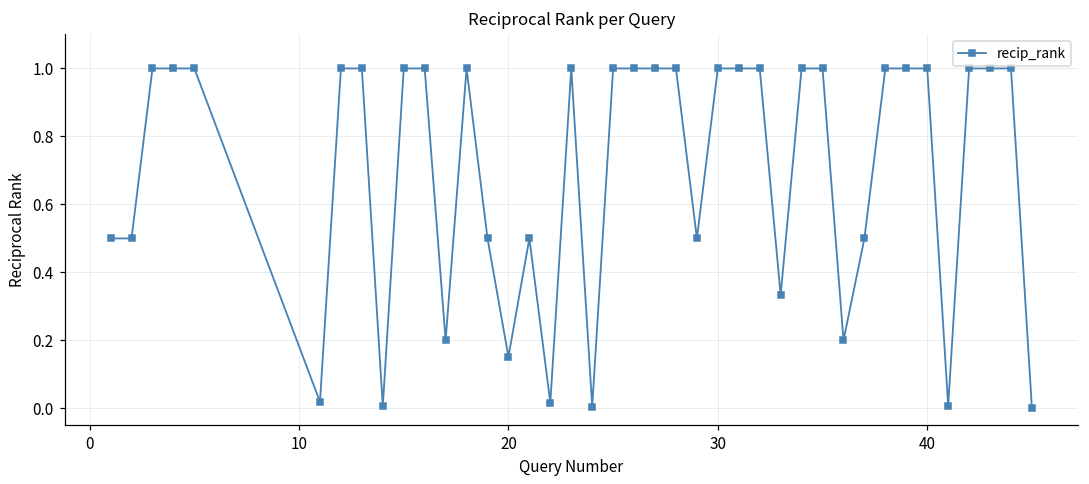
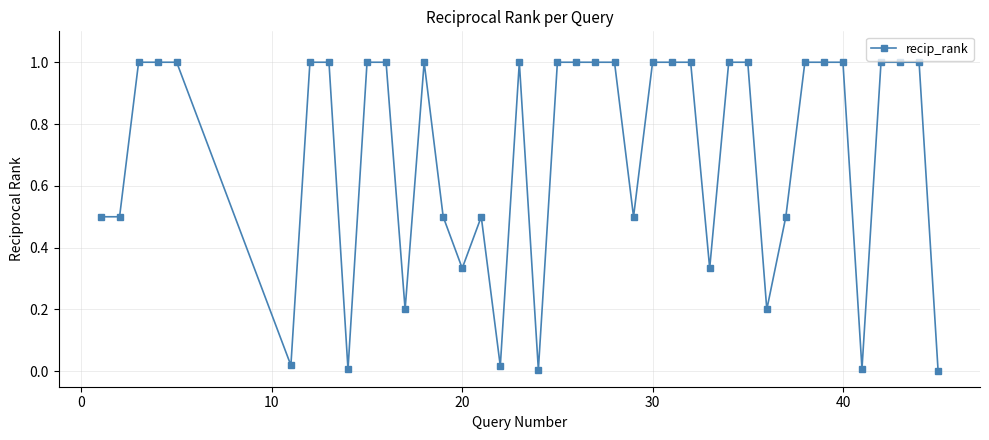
20: 0.15 -> 0.33
